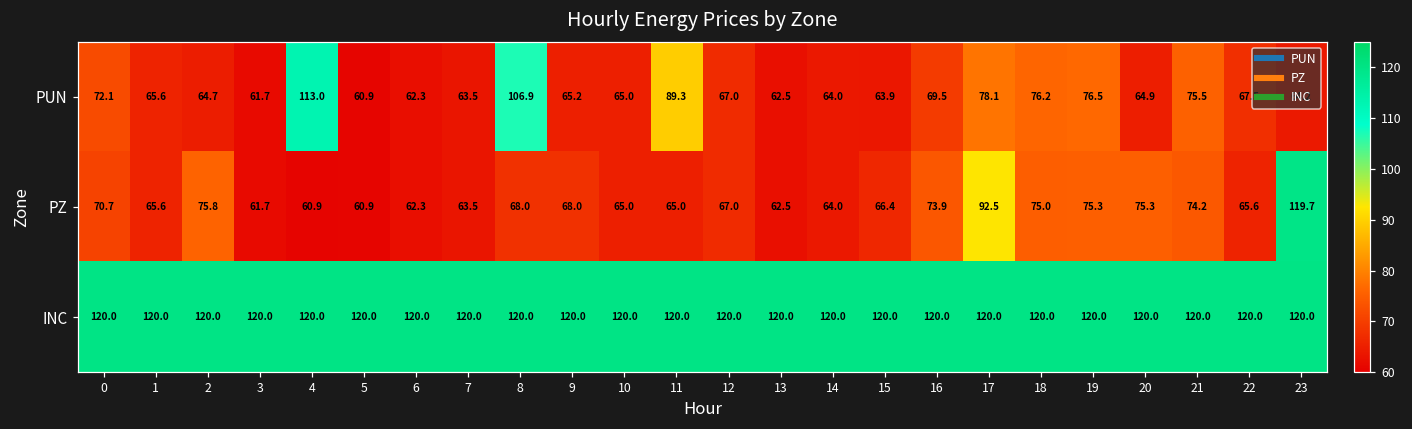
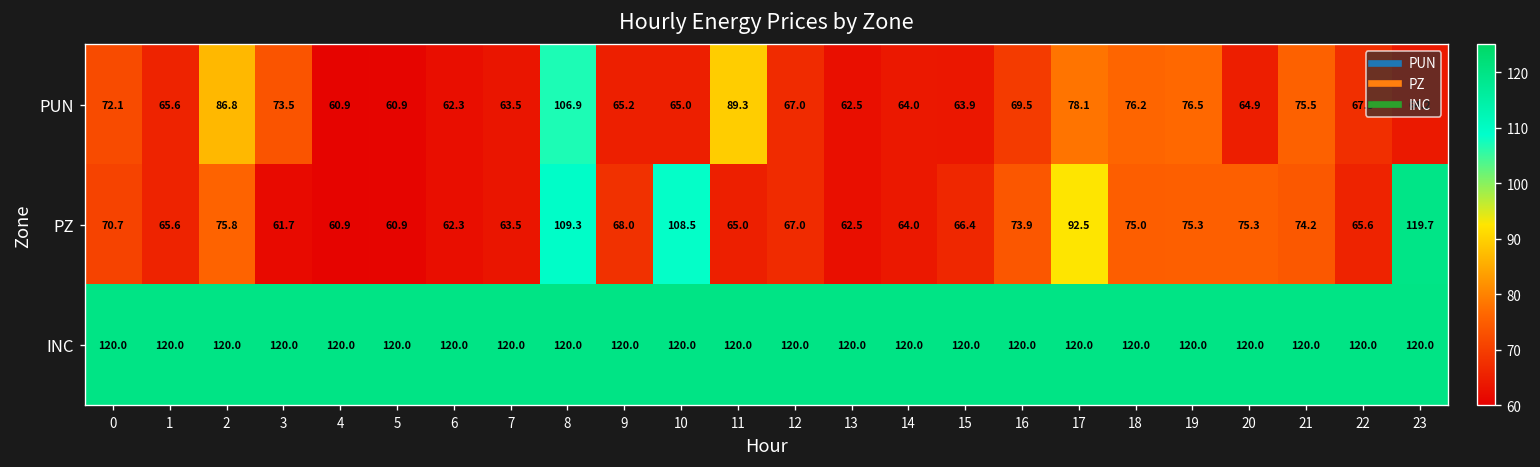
PUN, 2: 64.7 -> 86.8
PUN, 3: 61.7 -> 73.5
PUN, 4: 113.0 -> 60.9
PZ, 8: 68.0 -> 109.3
PZ, 10: 65.0 -> 108.5
